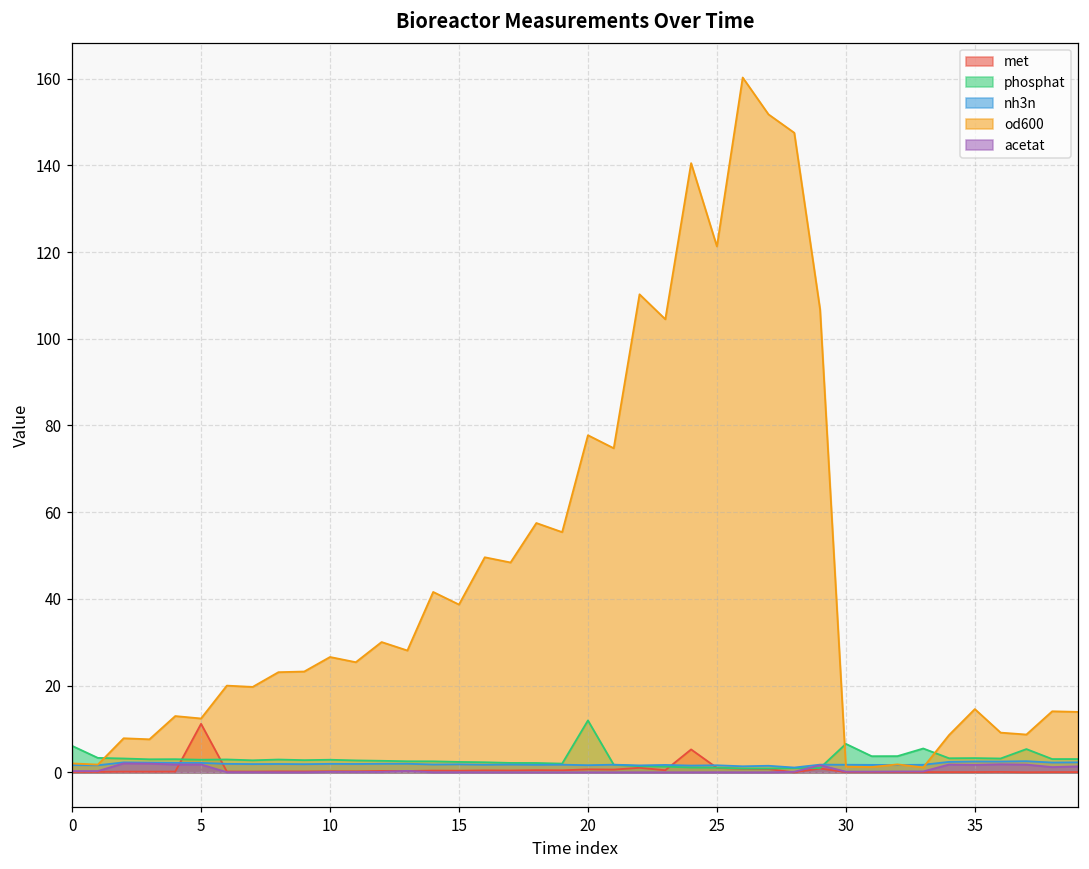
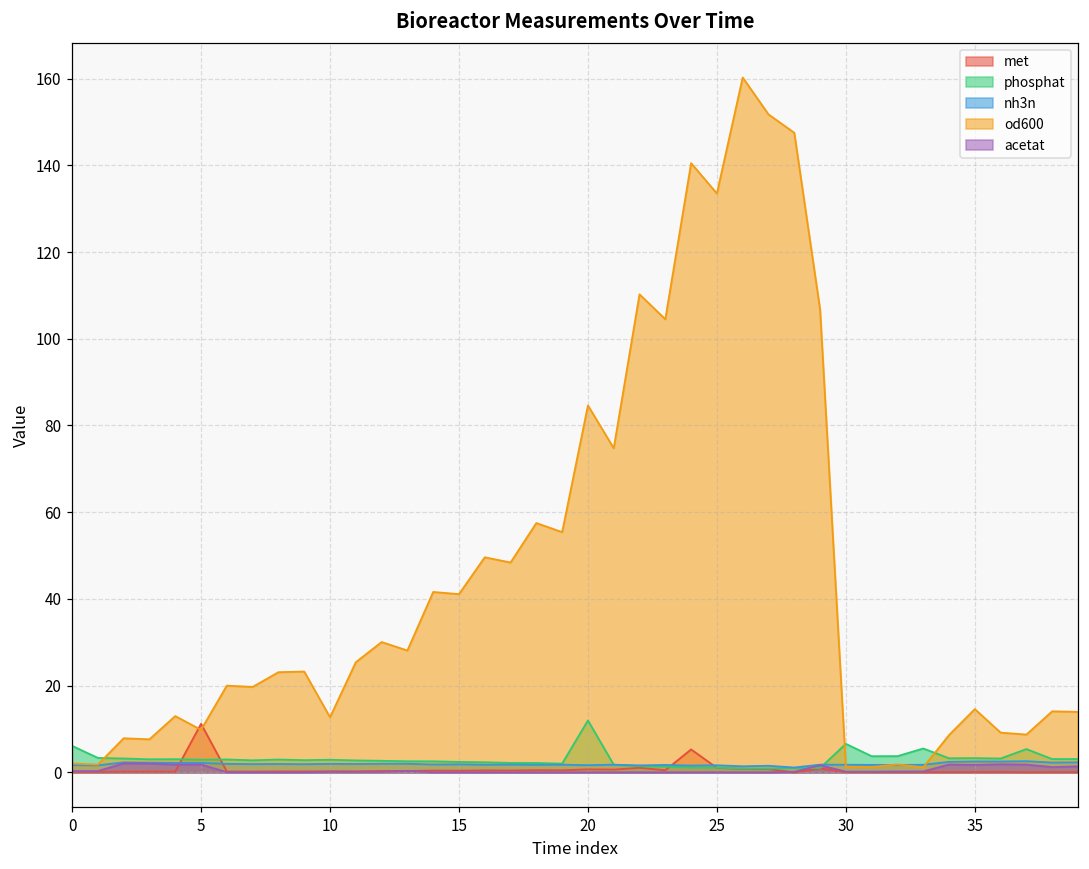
od600, 5: 12 -> 10
od600, 10: 27 -> 13
od600, 15: 39 -> 41
od600, 20: 78 -> 85
od600, 25: 121 -> 134
